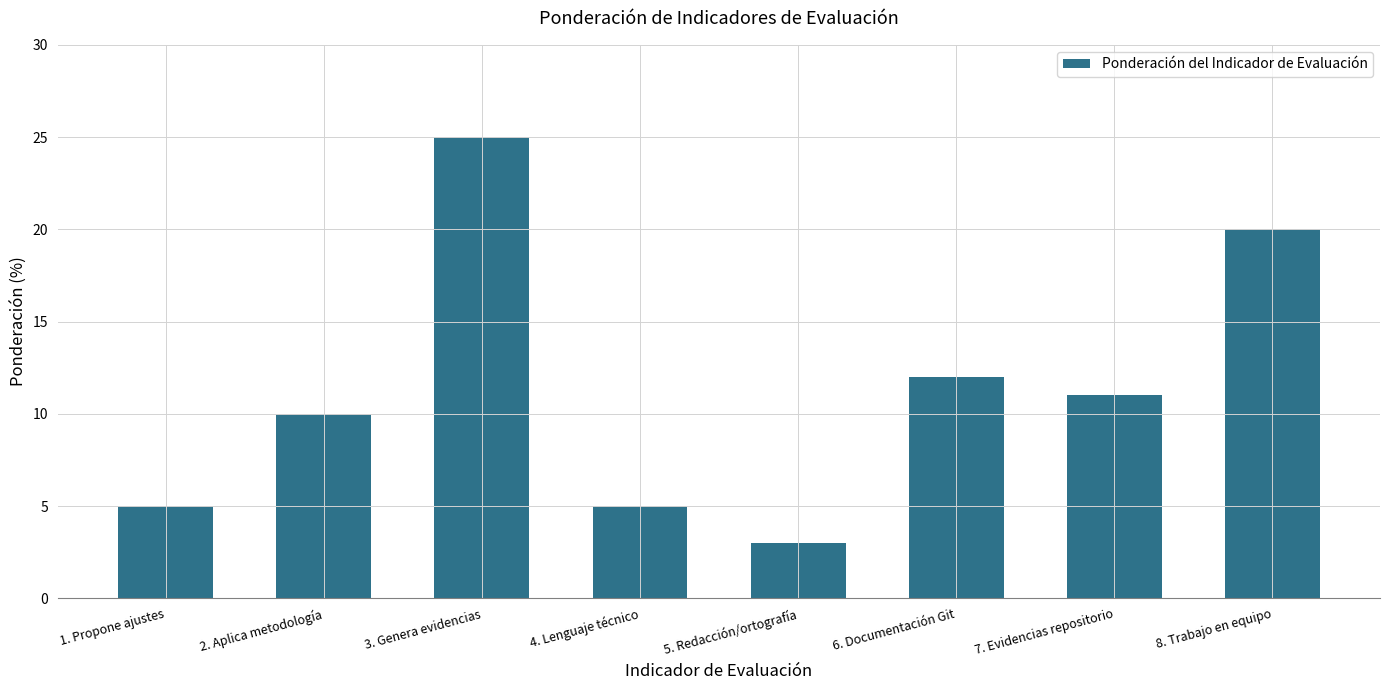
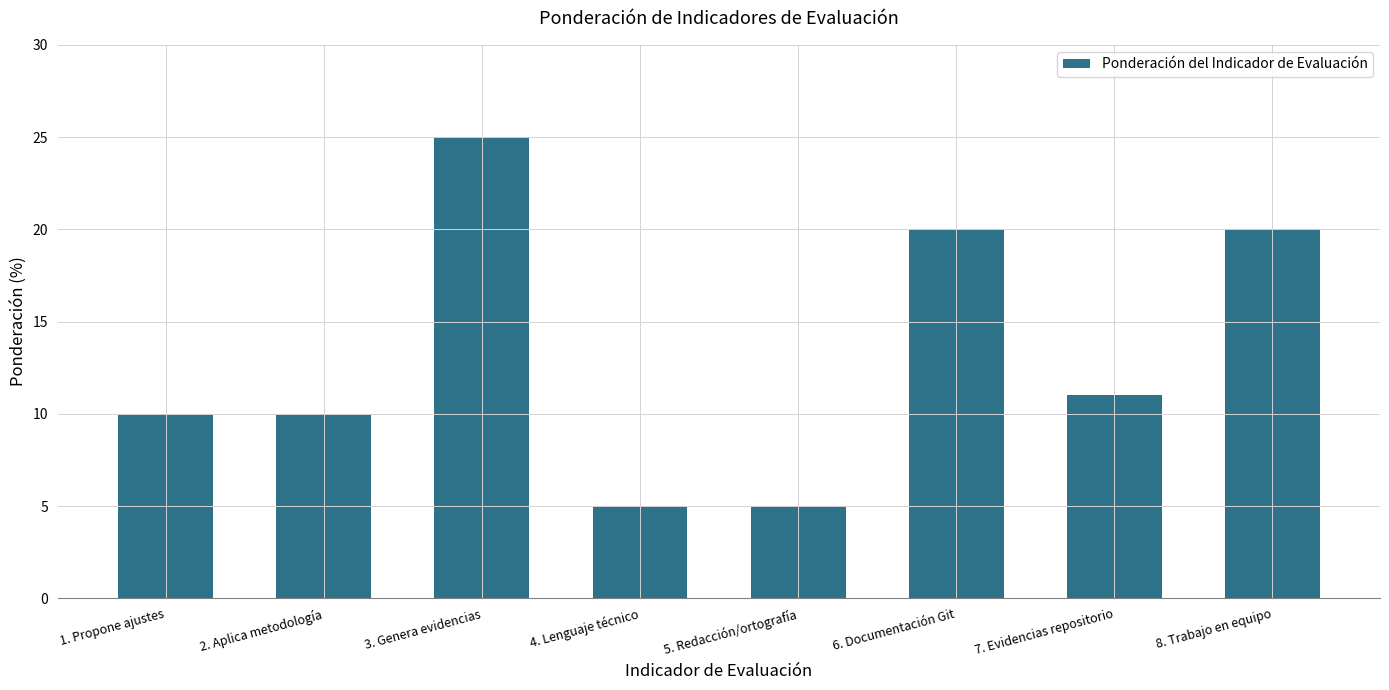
1. Propone ajustes: 5 -> 10
5. Redacción/ortografía: 3 -> 5
6. Documentación Git: 12 -> 20
